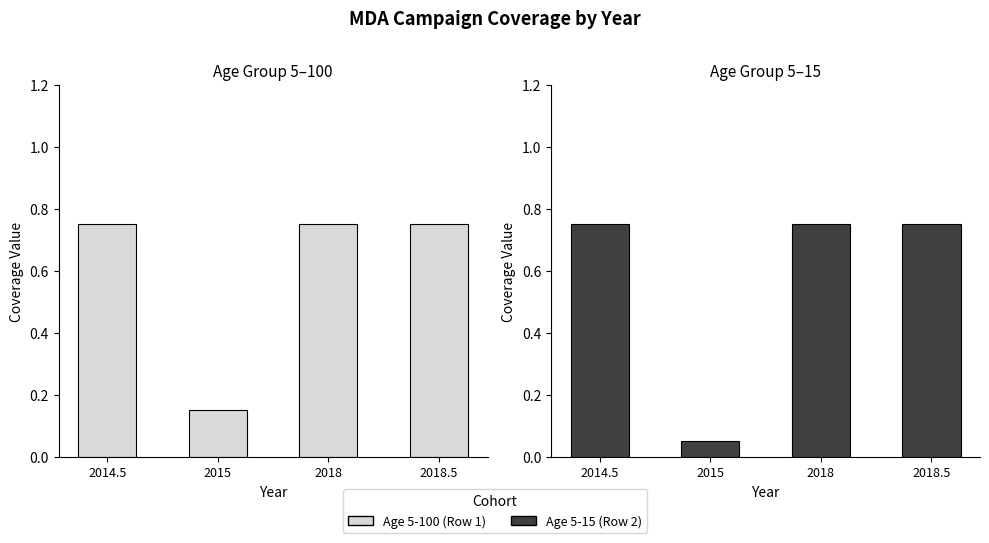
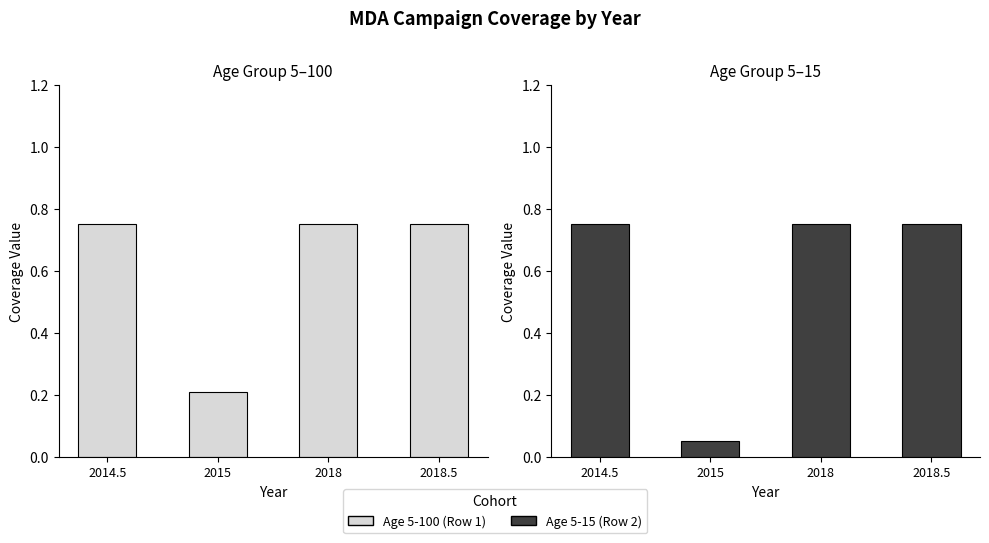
Age Group 5–100, 2015: 0.15 -> 0.21
